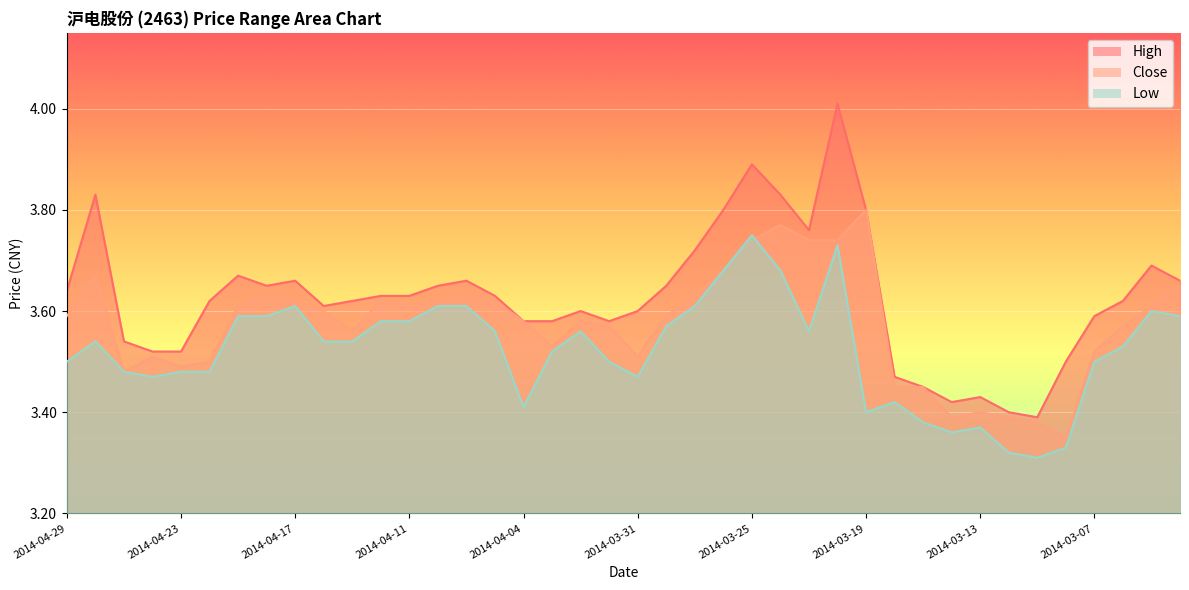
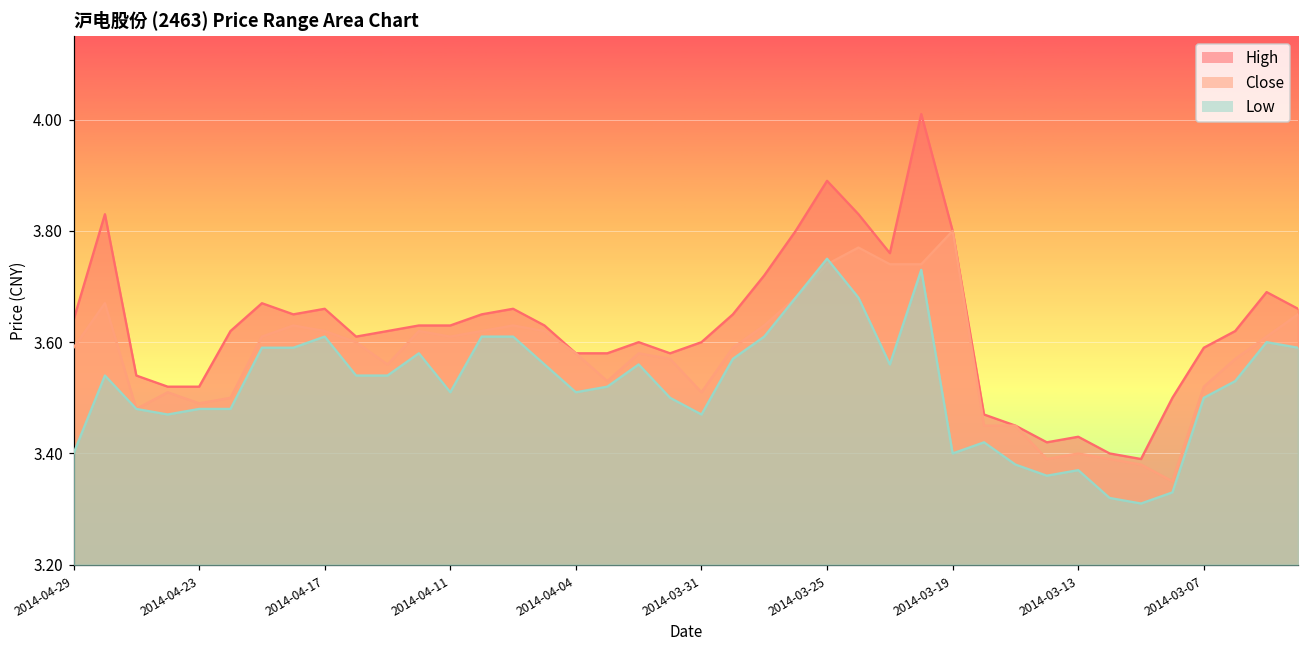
Low, 2014-04-29: 3.5 -> 3.4
Low, 2014-04-11: 3.58 -> 3.51
Low, 2014-04-04: 3.41 -> 3.51
